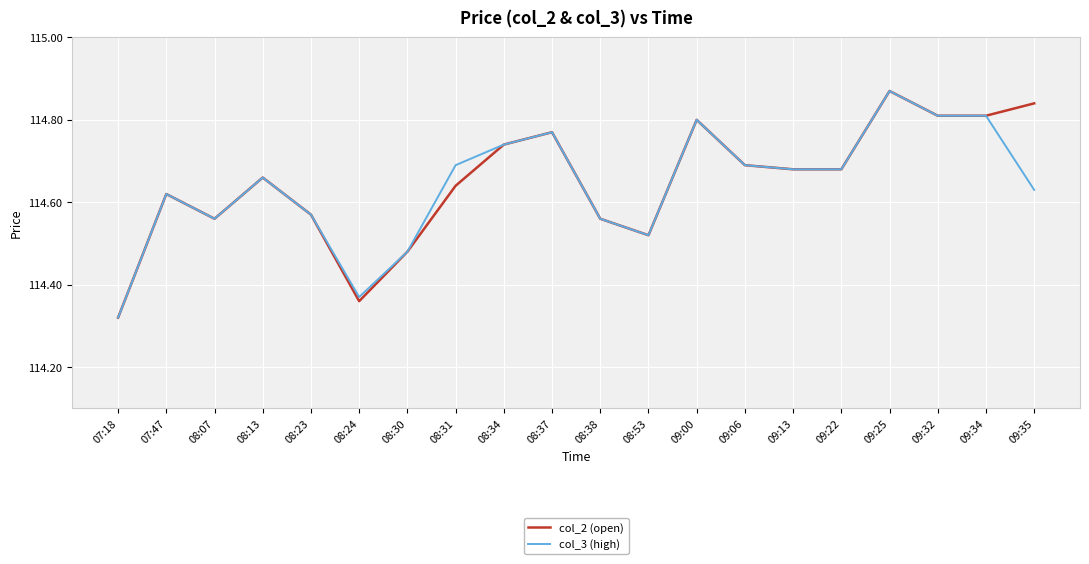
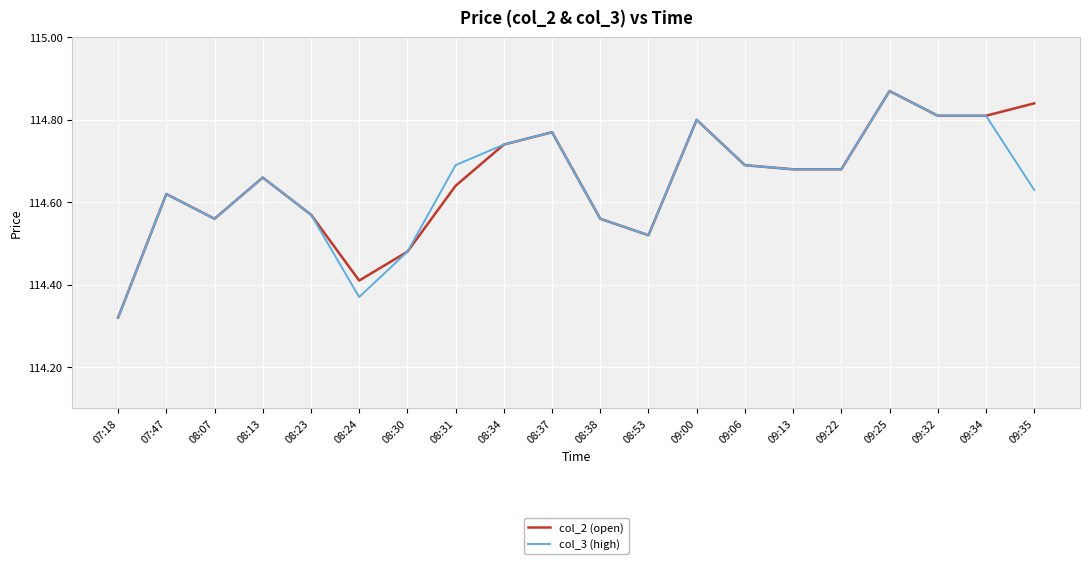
col_2 (open), 08:24: 114.36 -> 114.41
